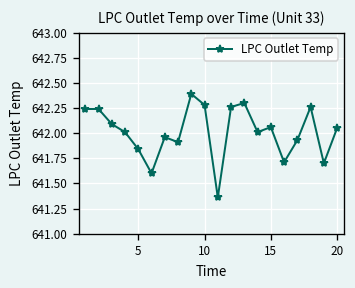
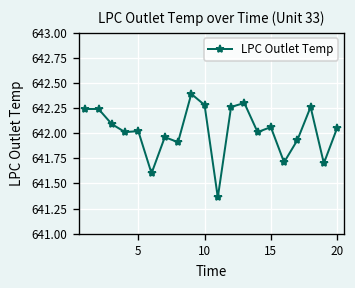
5: 641.8 -> 642.0
